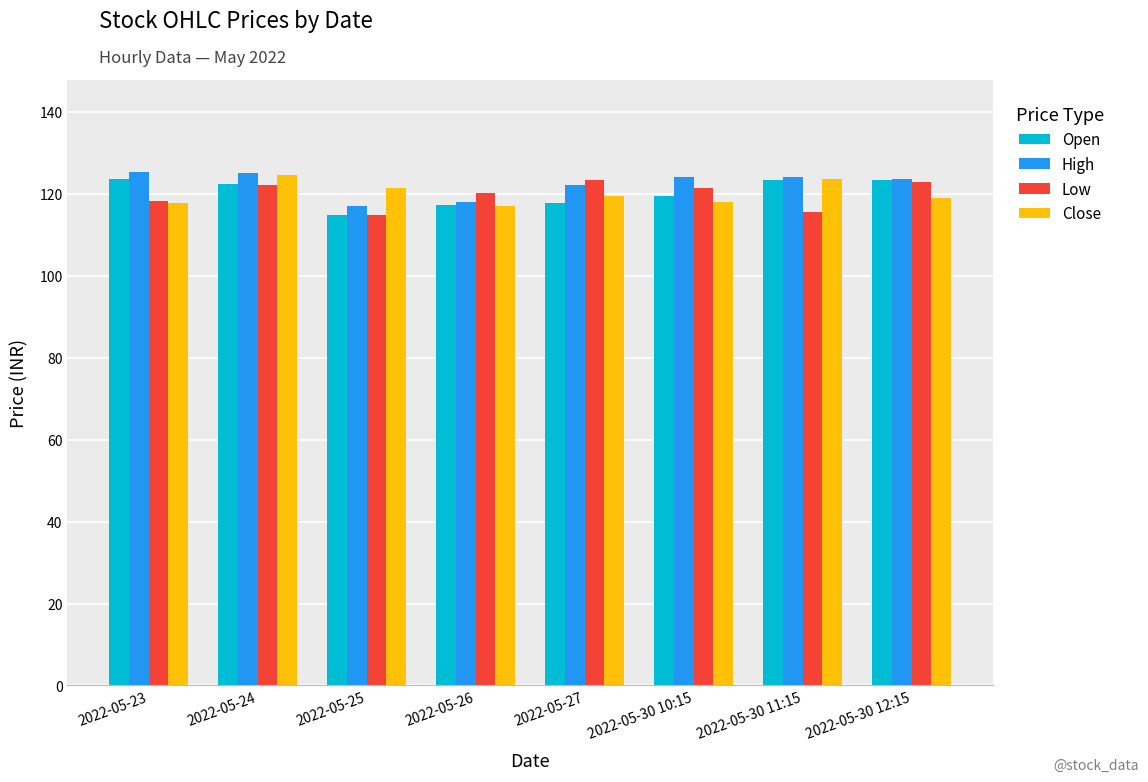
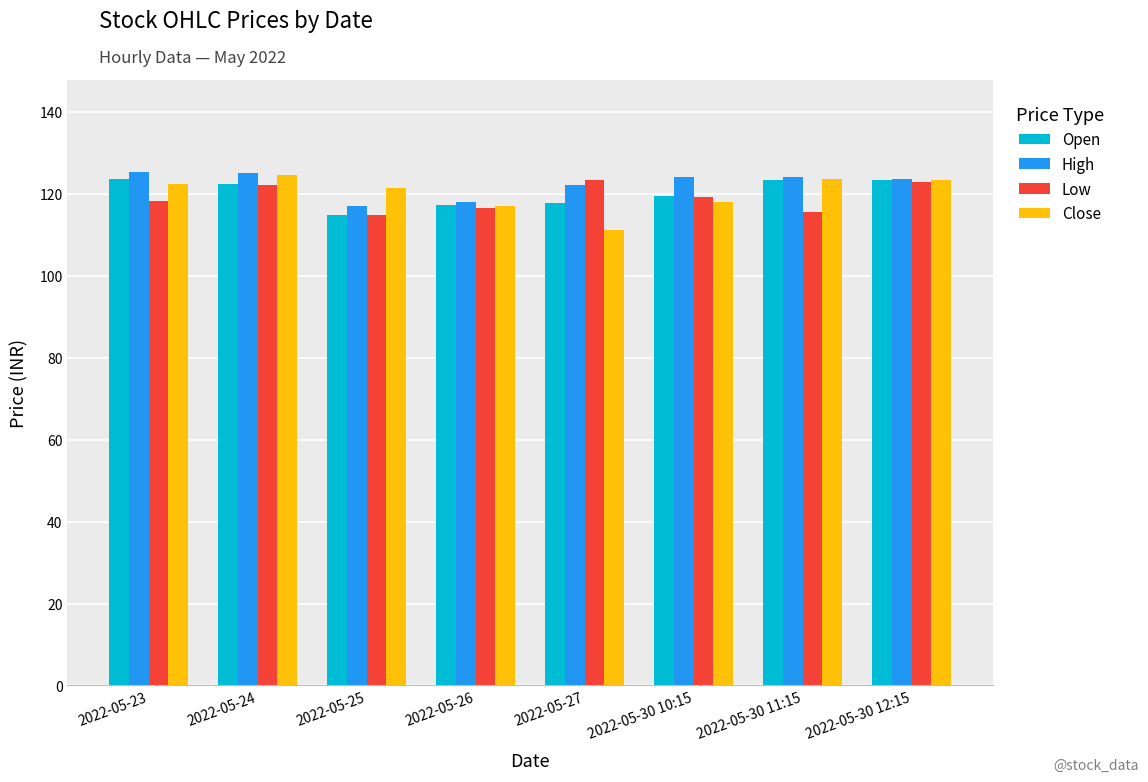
Close, 2022-05-23: 118 -> 122
Low, 2022-05-26: 120 -> 117
Close, 2022-05-27: 120 -> 111
Low, 2022-05-30 10:15: 121 -> 119
Close, 2022-05-30 12:15: 119 -> 123
